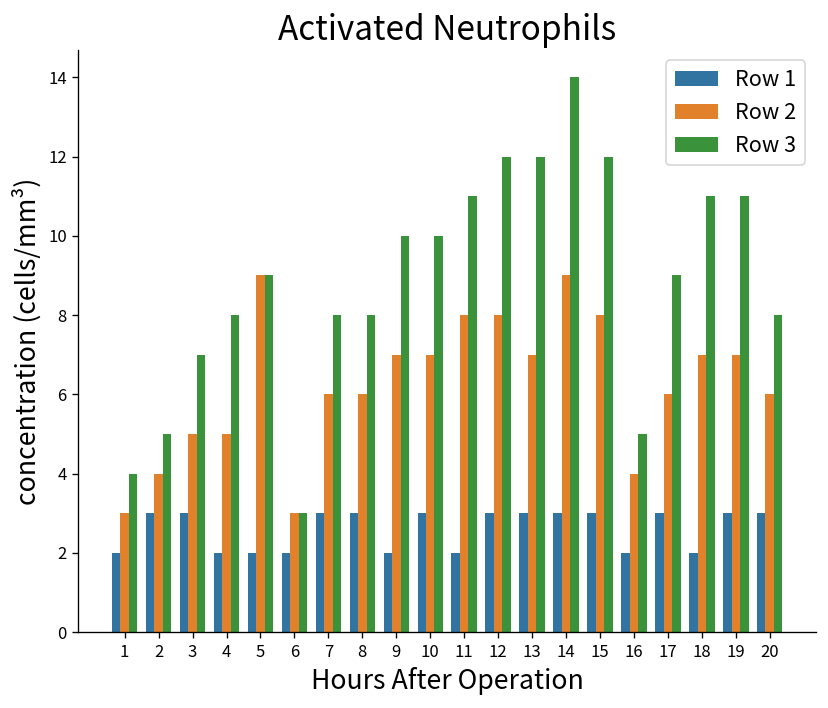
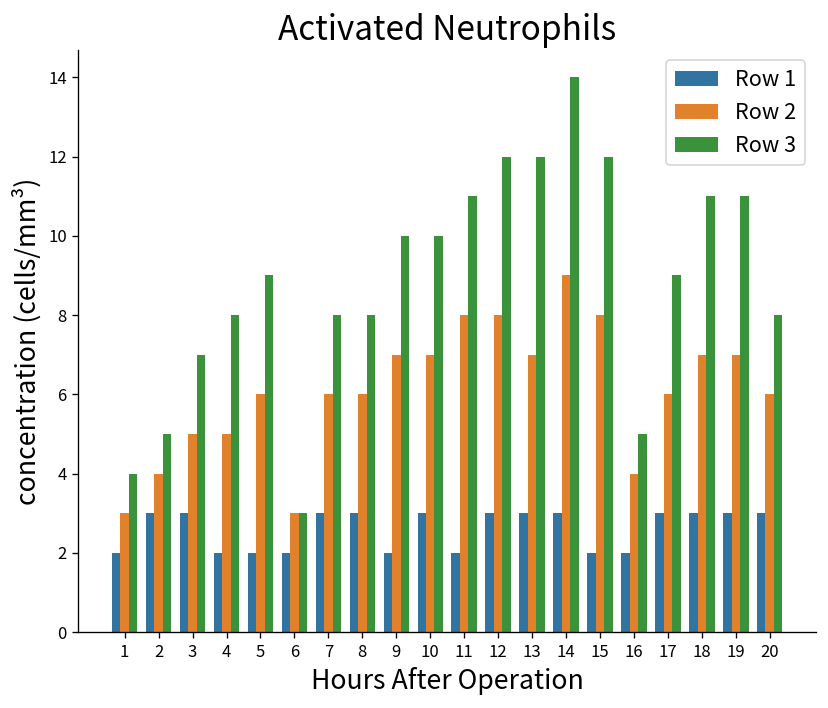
Row 2, 5: 9 -> 6
Row 1, 15: 3 -> 2
Row 1, 18: 2 -> 3
